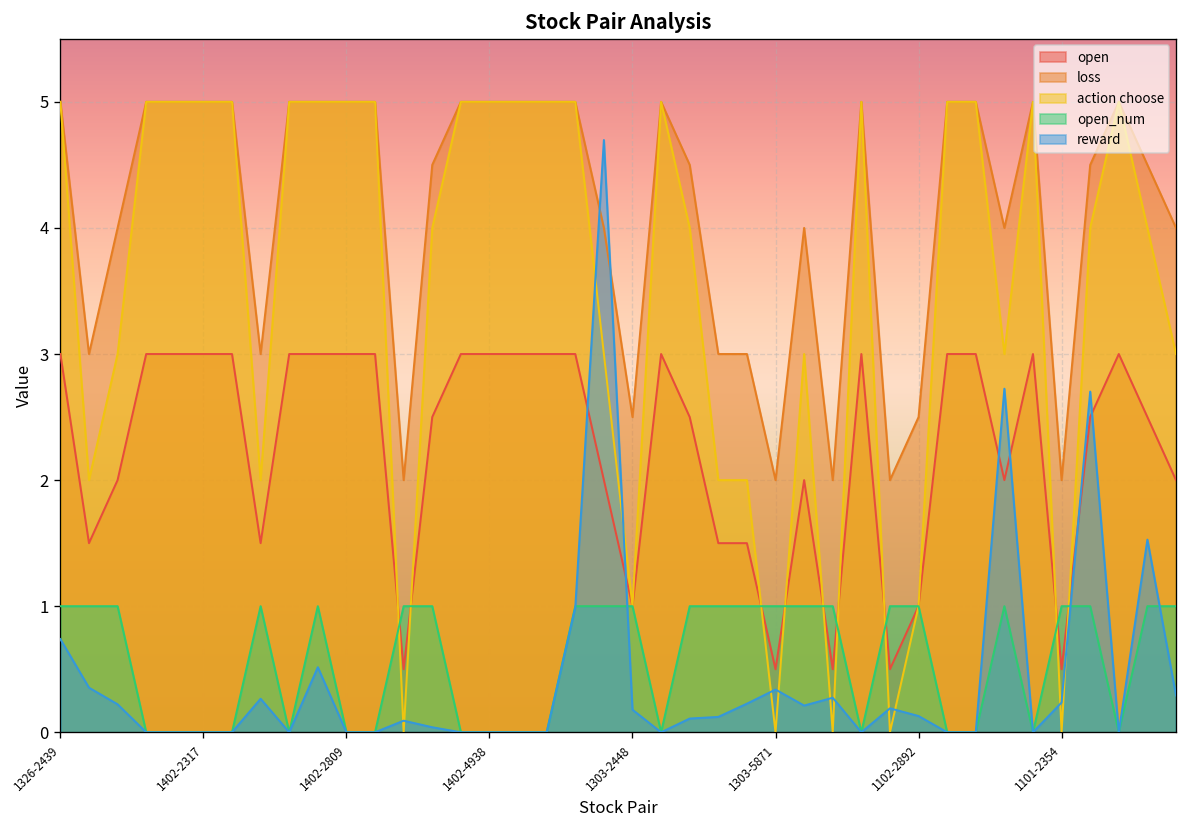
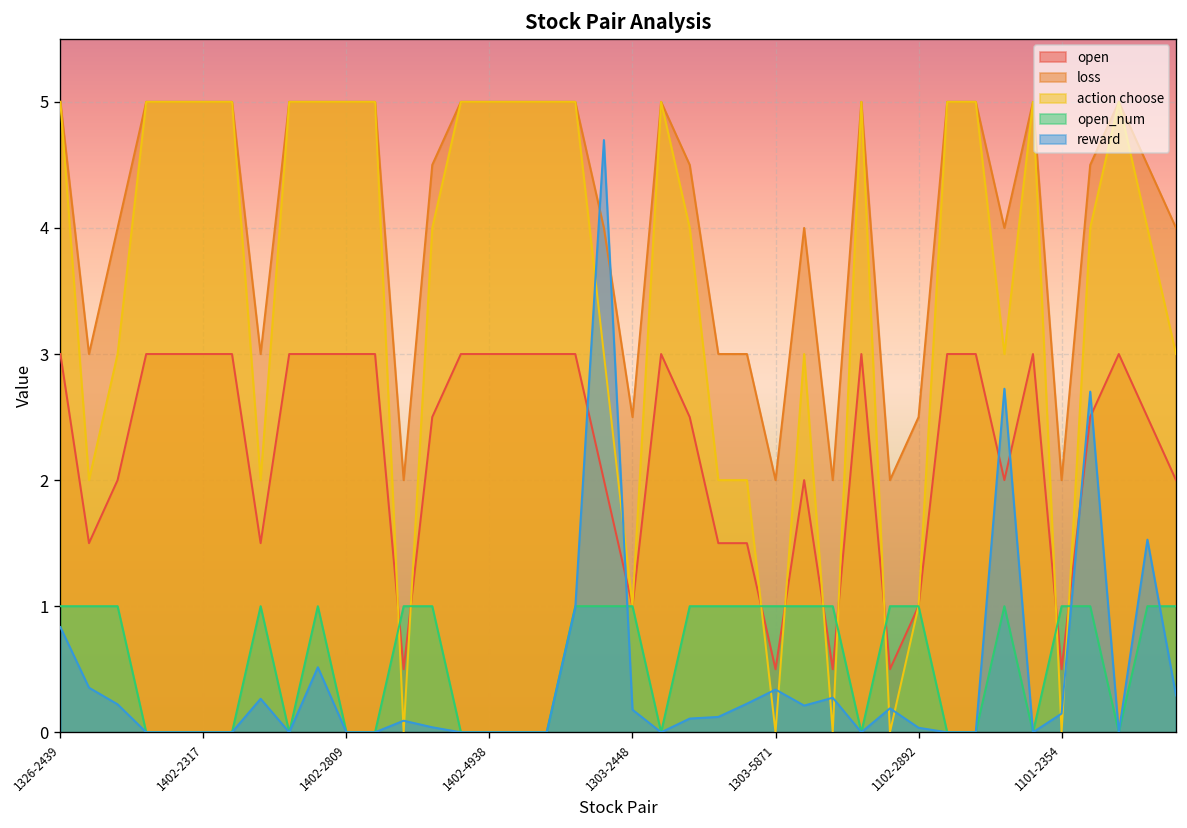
reward, 1326-2439: 0.74 -> 0.83
reward, 1102-2892: 0.13 -> 0.04
reward, 1101-2354: 0.24 -> 0.15
